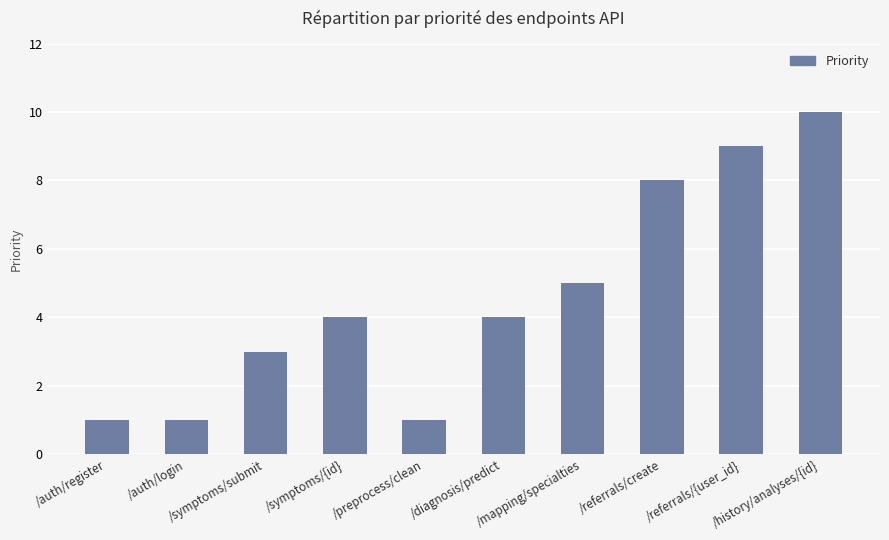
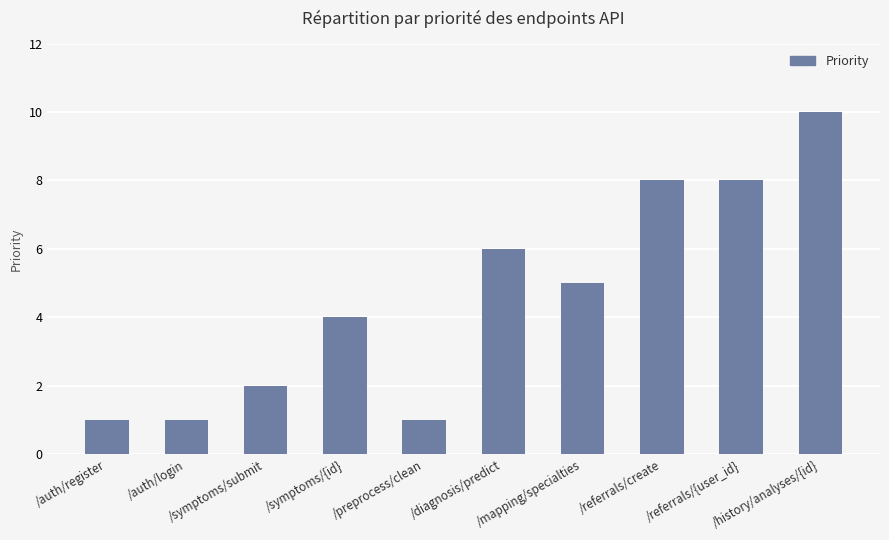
/symptoms/submit: 3 -> 2
/diagnosis/predict: 4 -> 6
/referrals/{user_id}: 9 -> 8
